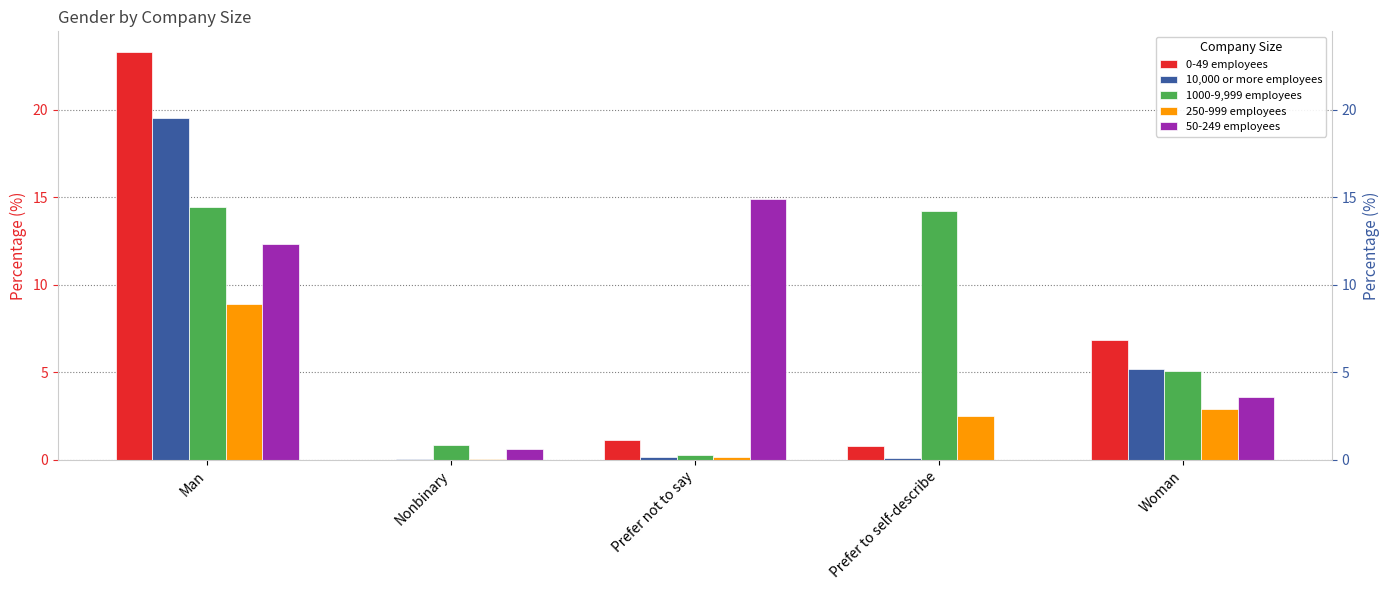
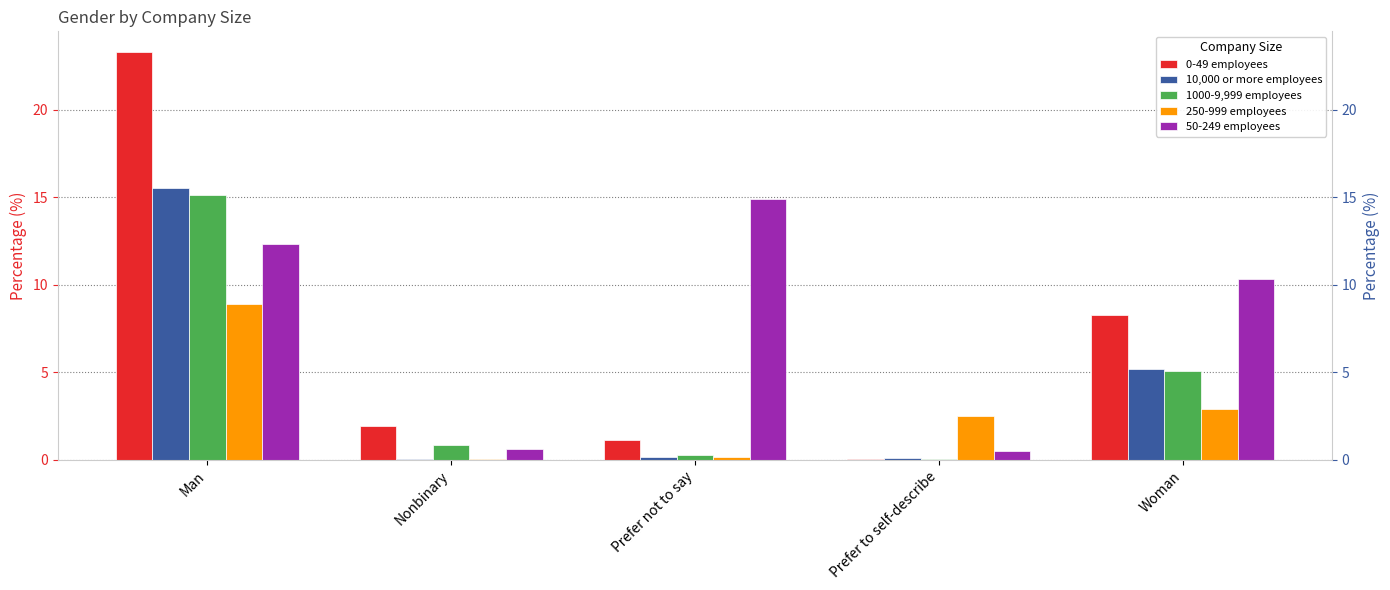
10,000 or more employees, Man: 19.5 -> 15.5
1000-9,999 employees, Man: 14.4 -> 15.1
0-49 employees, Nonbinary: 0.0 -> 1.9
0-49 employees, Prefer to self-describe: 0.8 -> 0.1
1000-9,999 employees, Prefer to self-describe: 14.2 -> 0.1
50-249 employees, Prefer to self-describe: 0.0 -> 0.5
0-49 employees, Woman: 6.8 -> 8.3
50-249 employees, Woman: 3.6 -> 10.3
